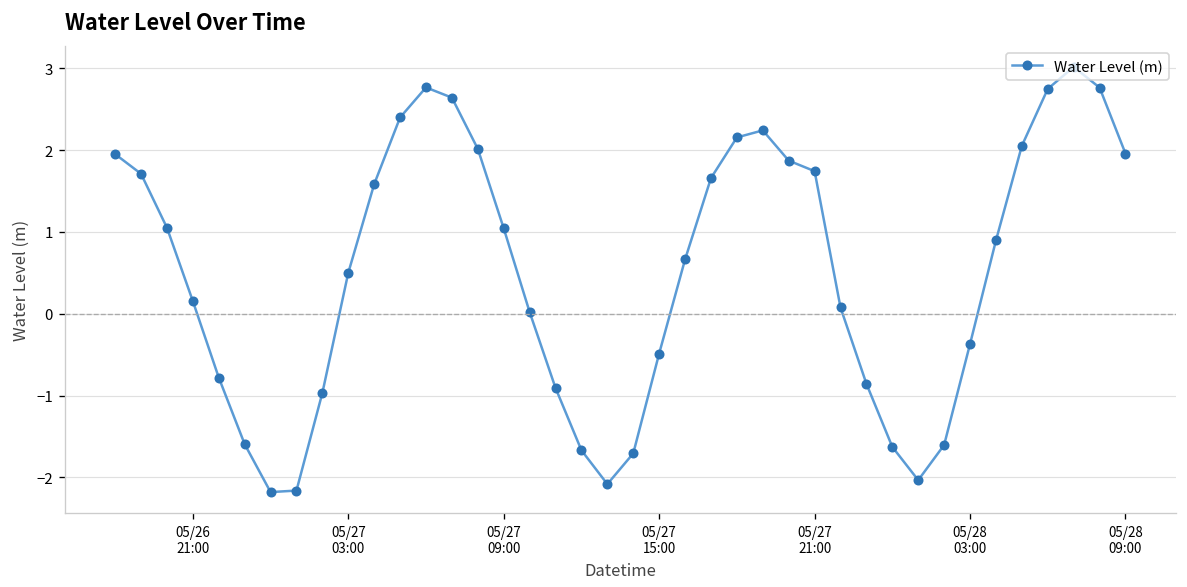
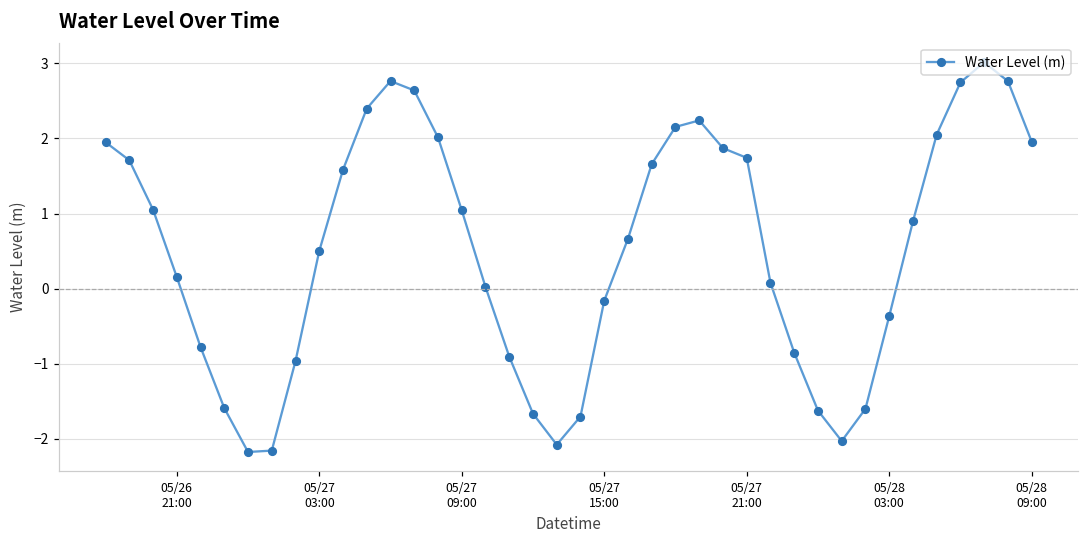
05/27 15:00: -0.5 -> -0.2
